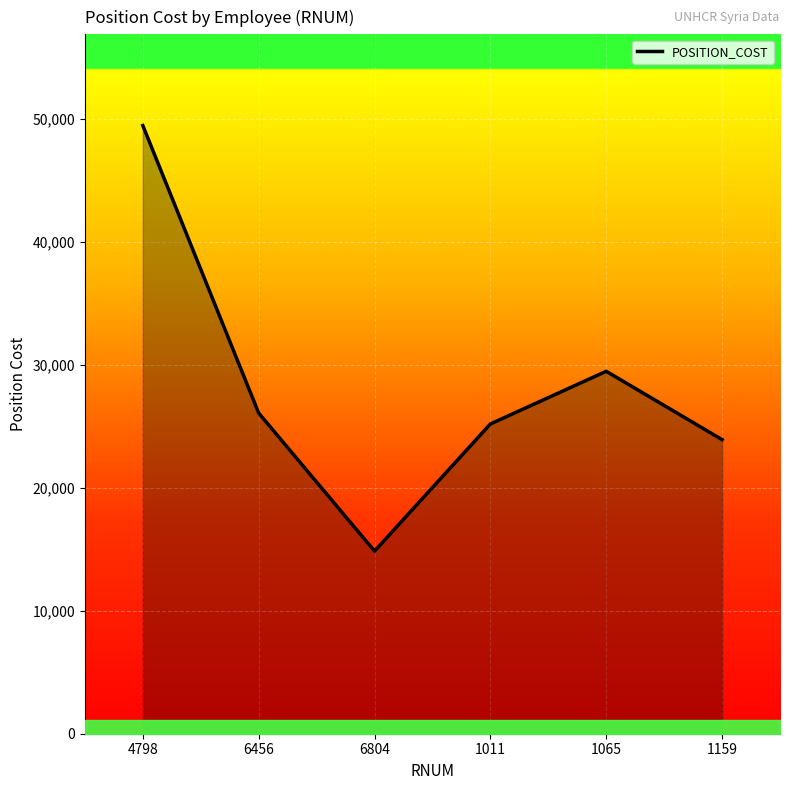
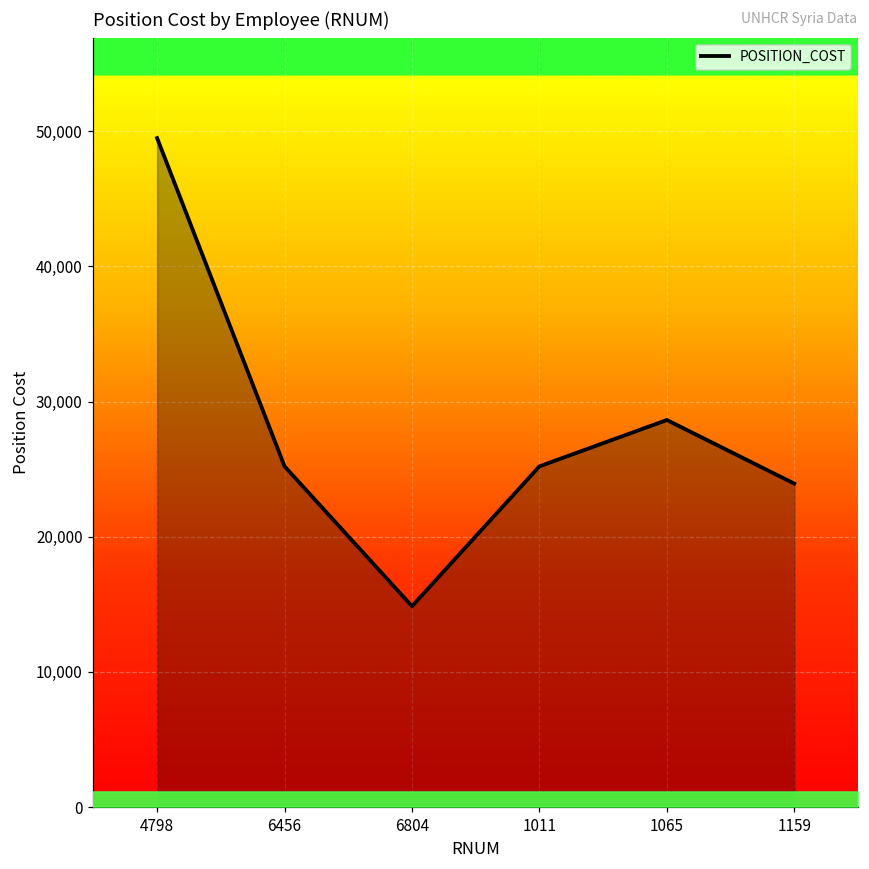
POSITION_COST, 6456: 26,100 -> 25,200
POSITION_COST, 1065: 29,500 -> 28,600
